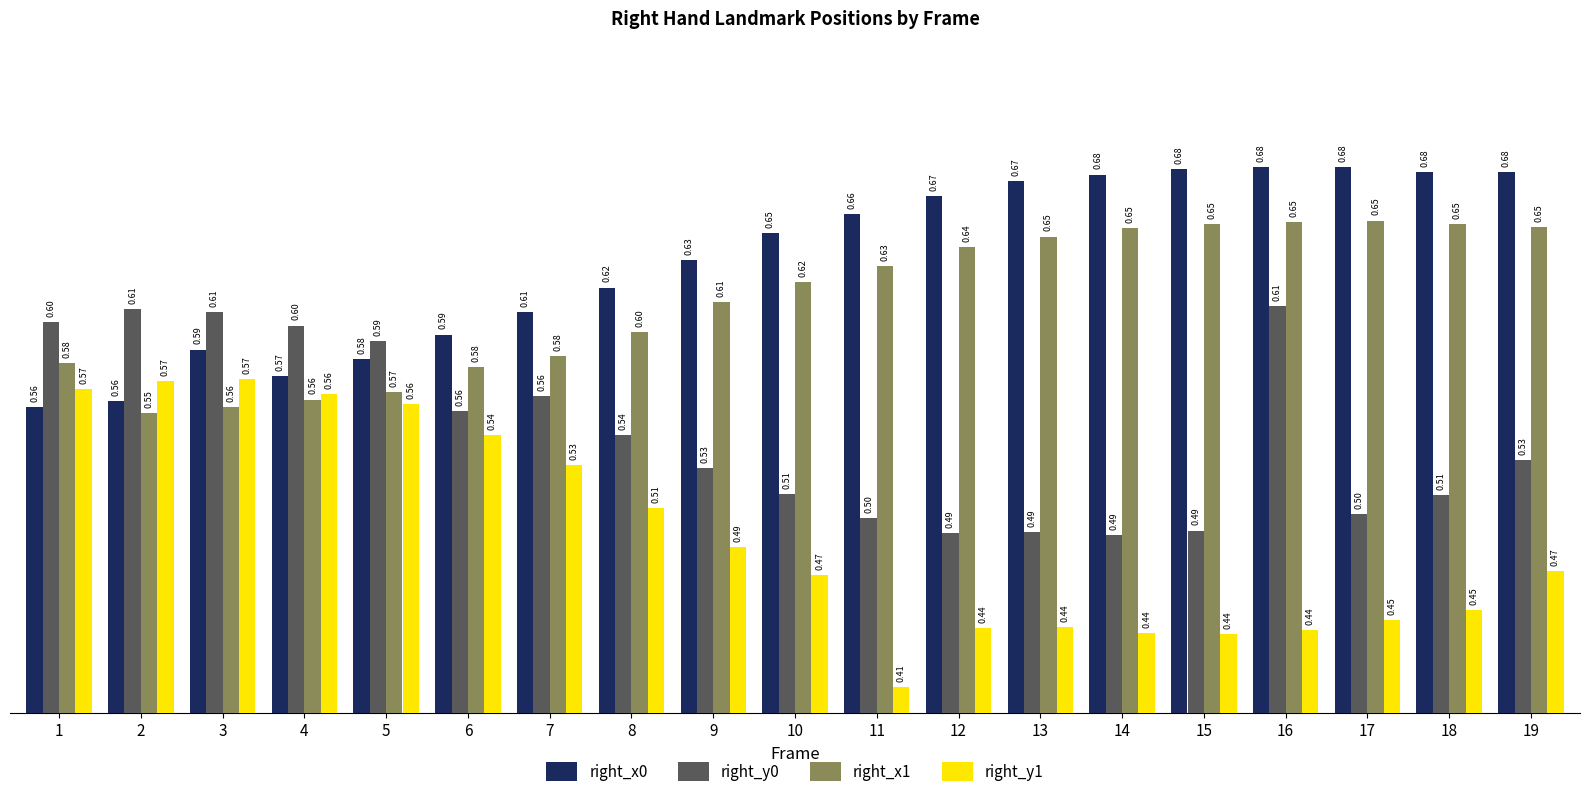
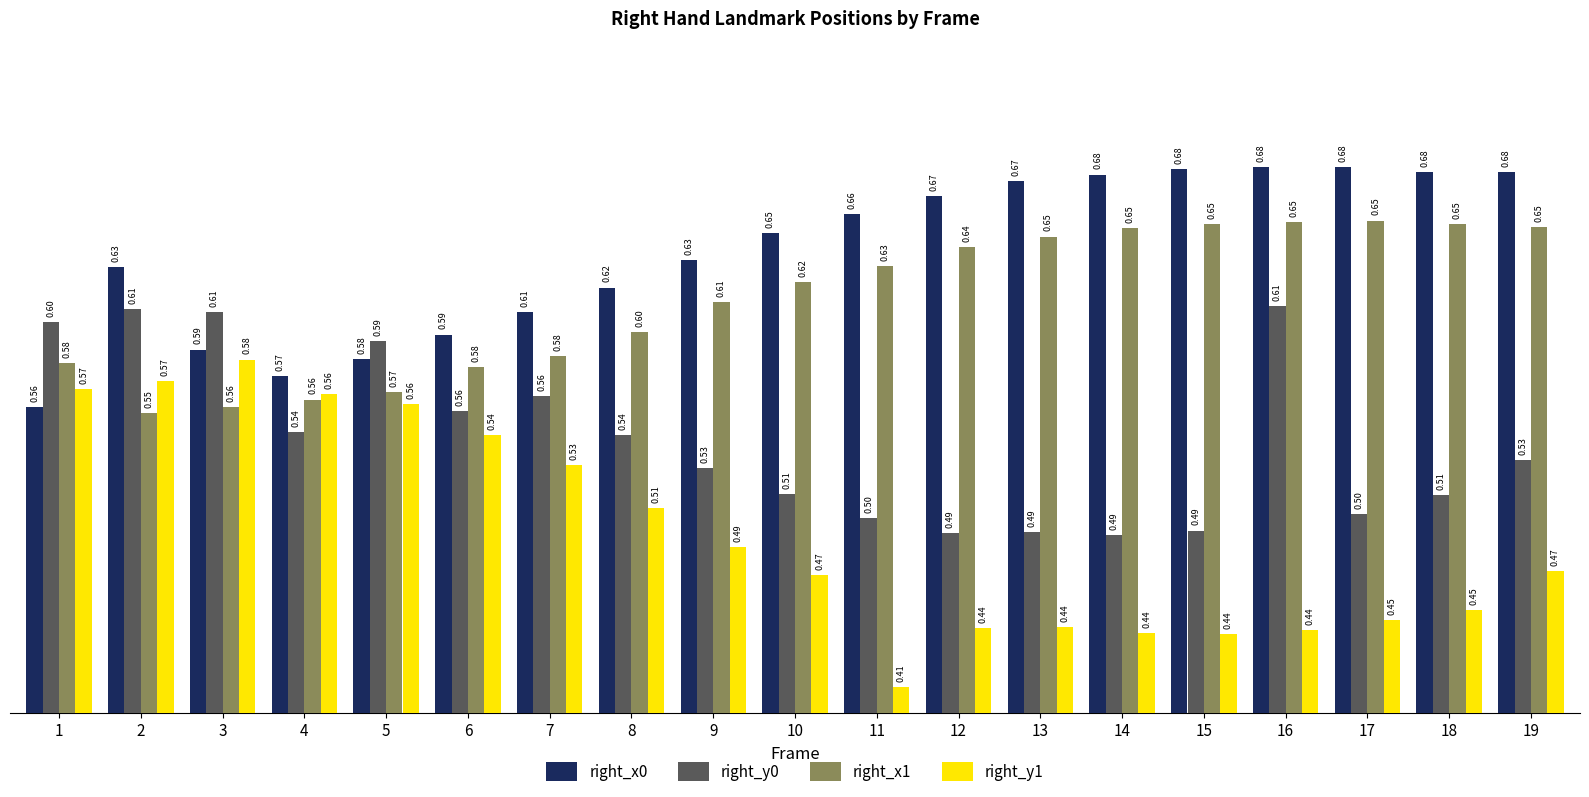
right_x0, 2: 0.56 -> 0.63
right_y1, 3: 0.57 -> 0.58
right_y0, 4: 0.60 -> 0.54
